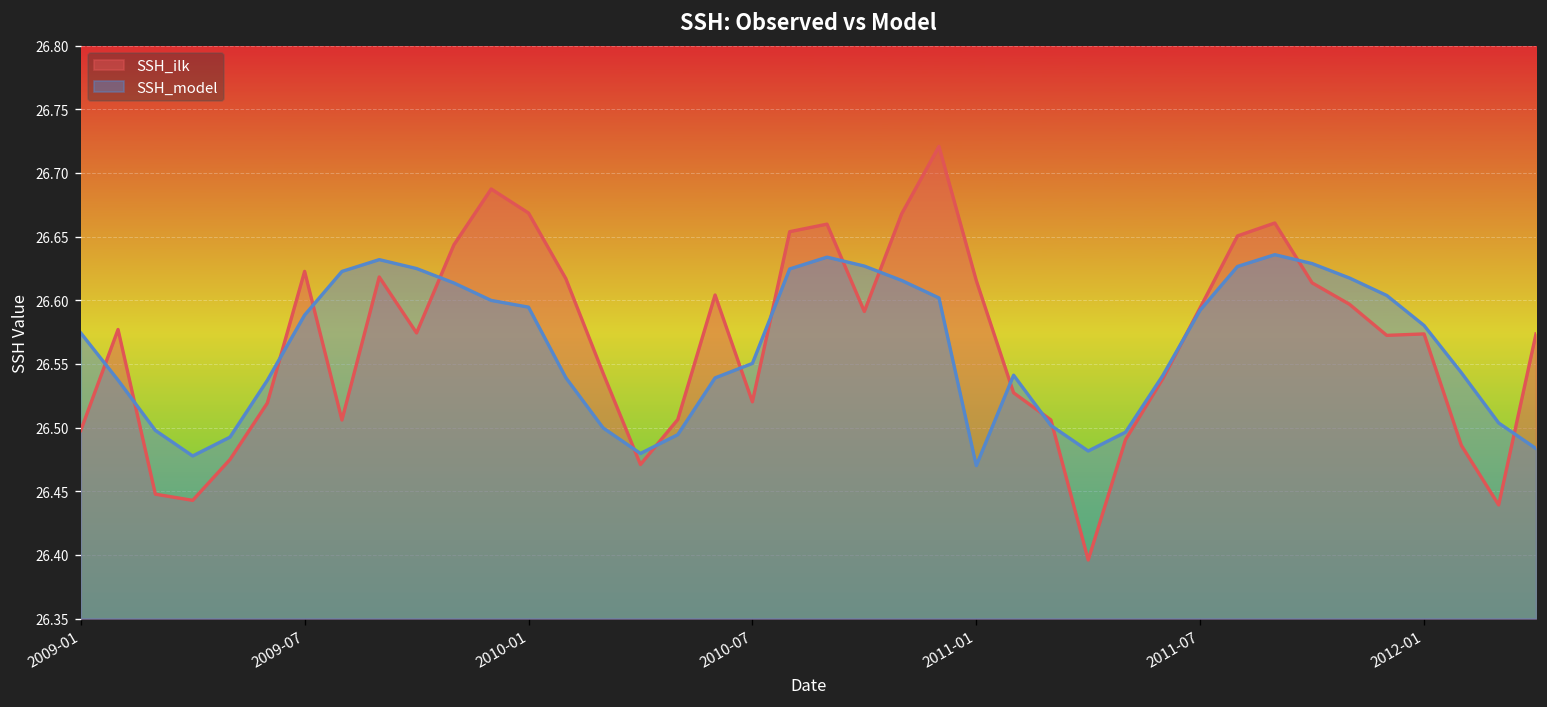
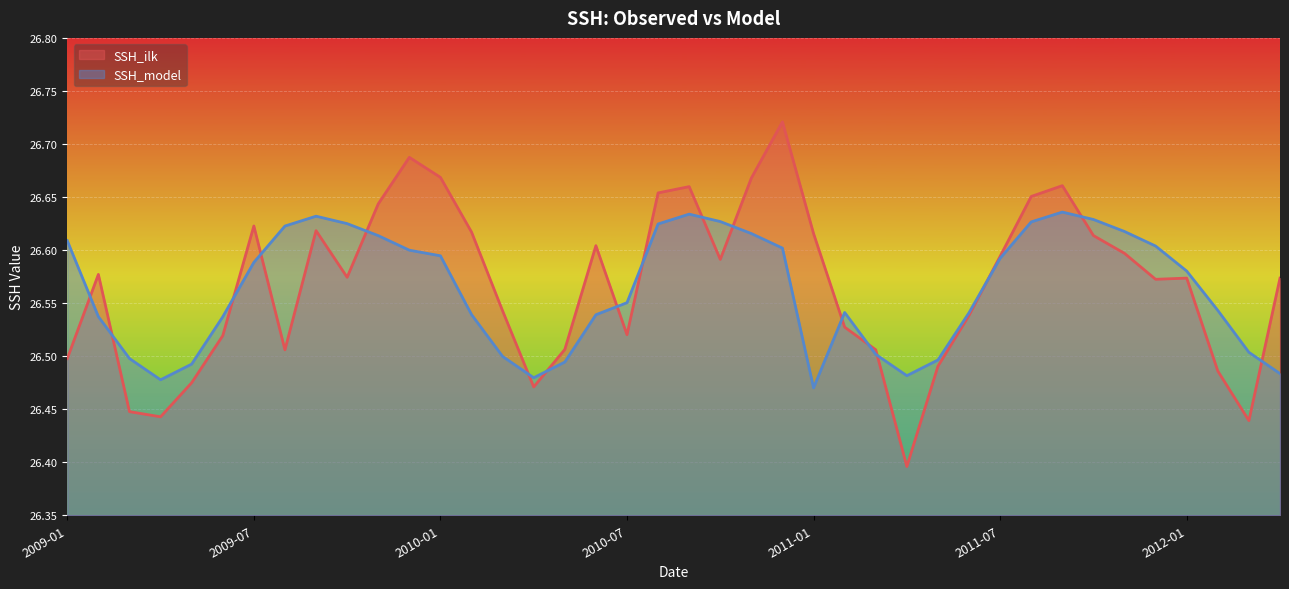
SSH_model, 2009-01: 26.574 -> 26.609
